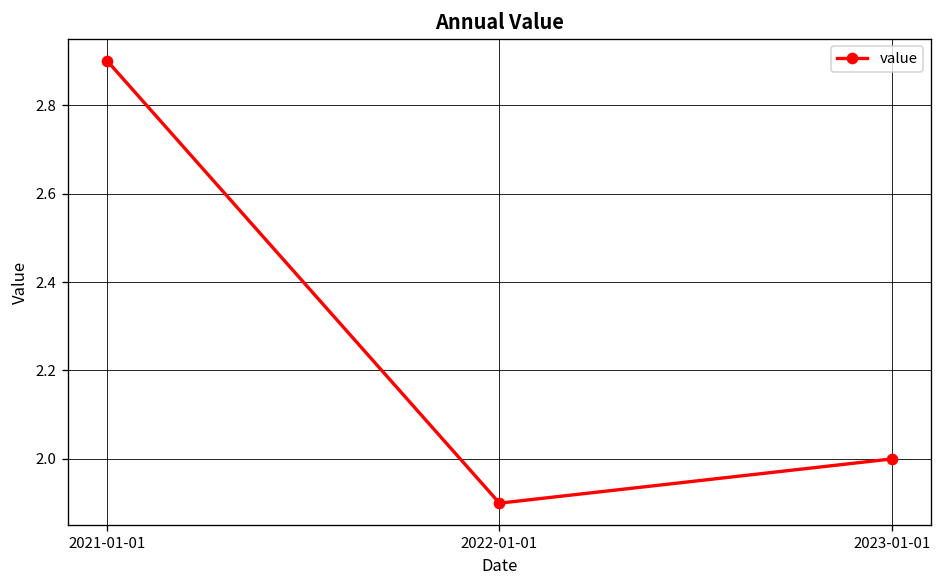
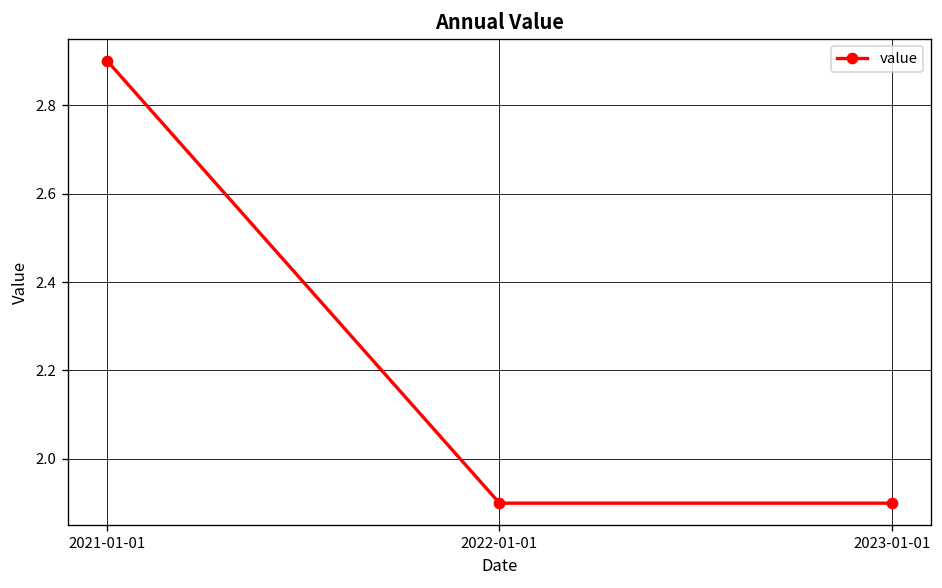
2023-01-01: 2.0 -> 1.9
